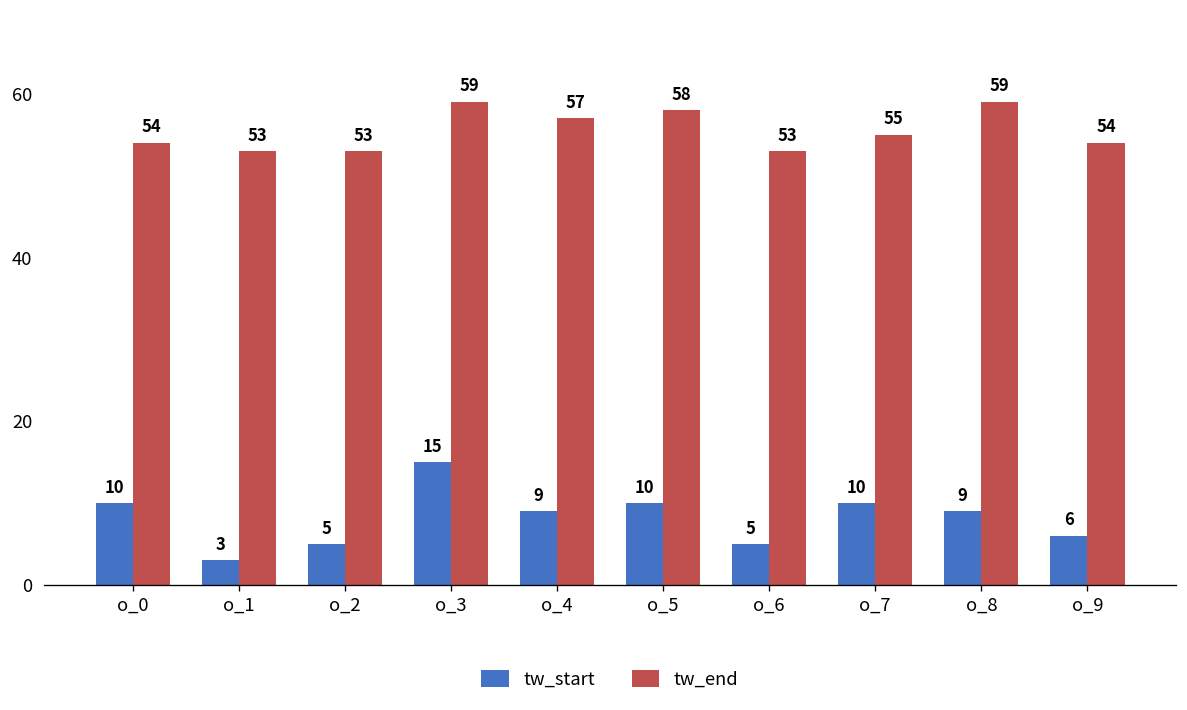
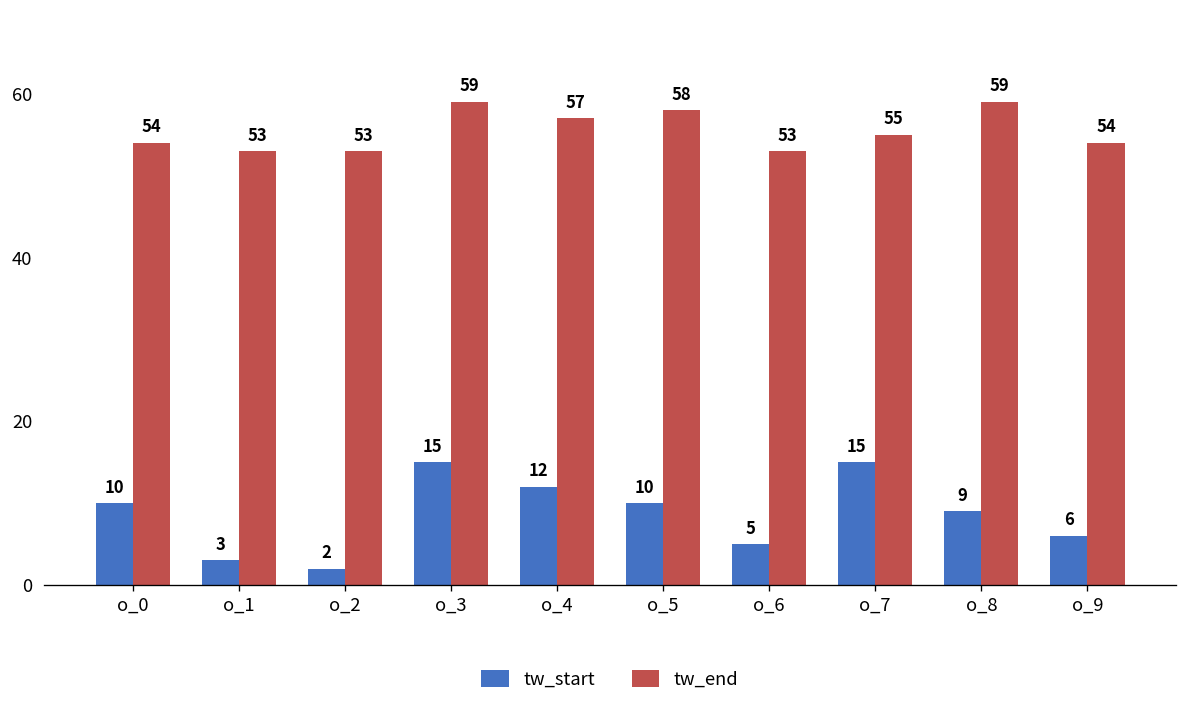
tw_start, o_2: 5 -> 2
tw_start, o_4: 9 -> 12
tw_start, o_7: 10 -> 15
